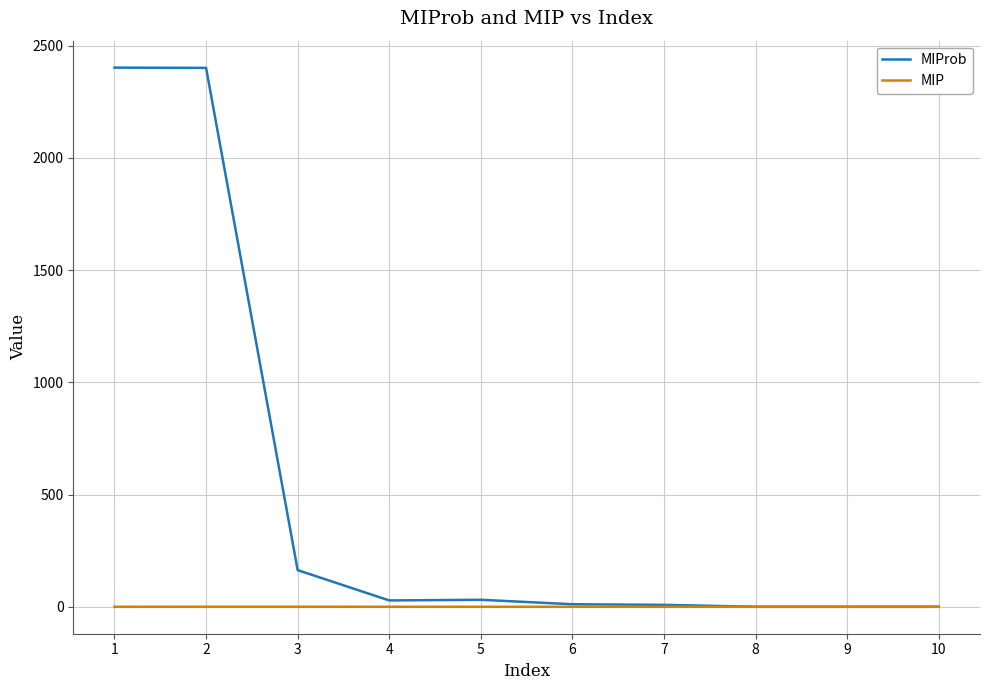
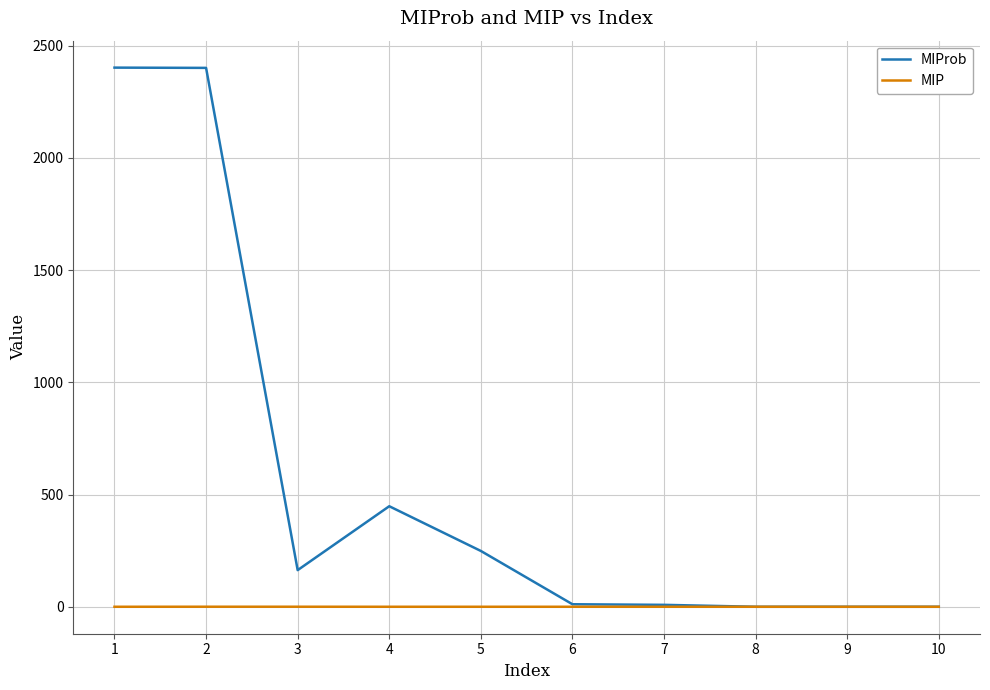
MIProb, 4: 30 -> 450
MIProb, 5: 30 -> 250
